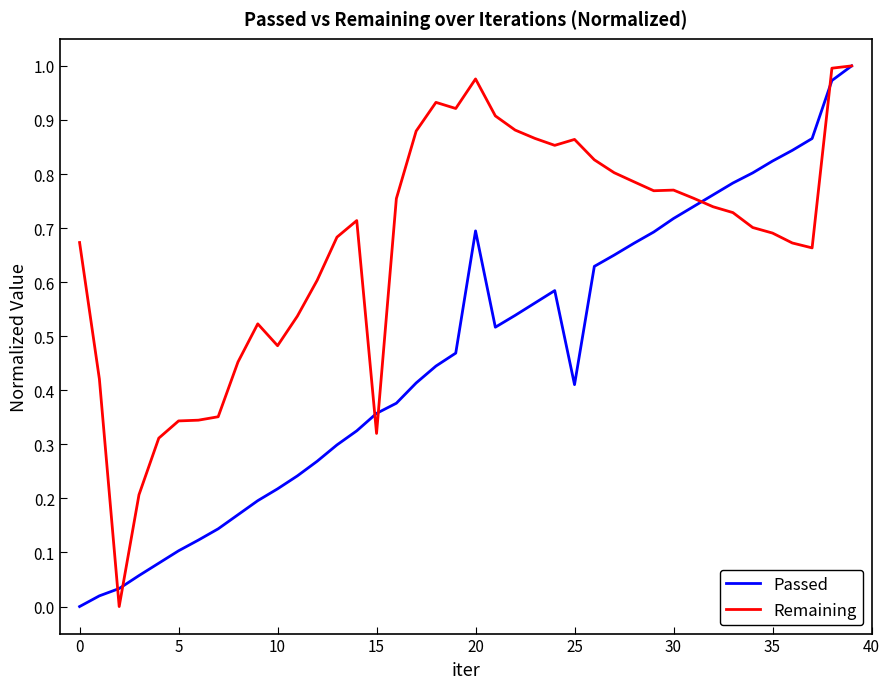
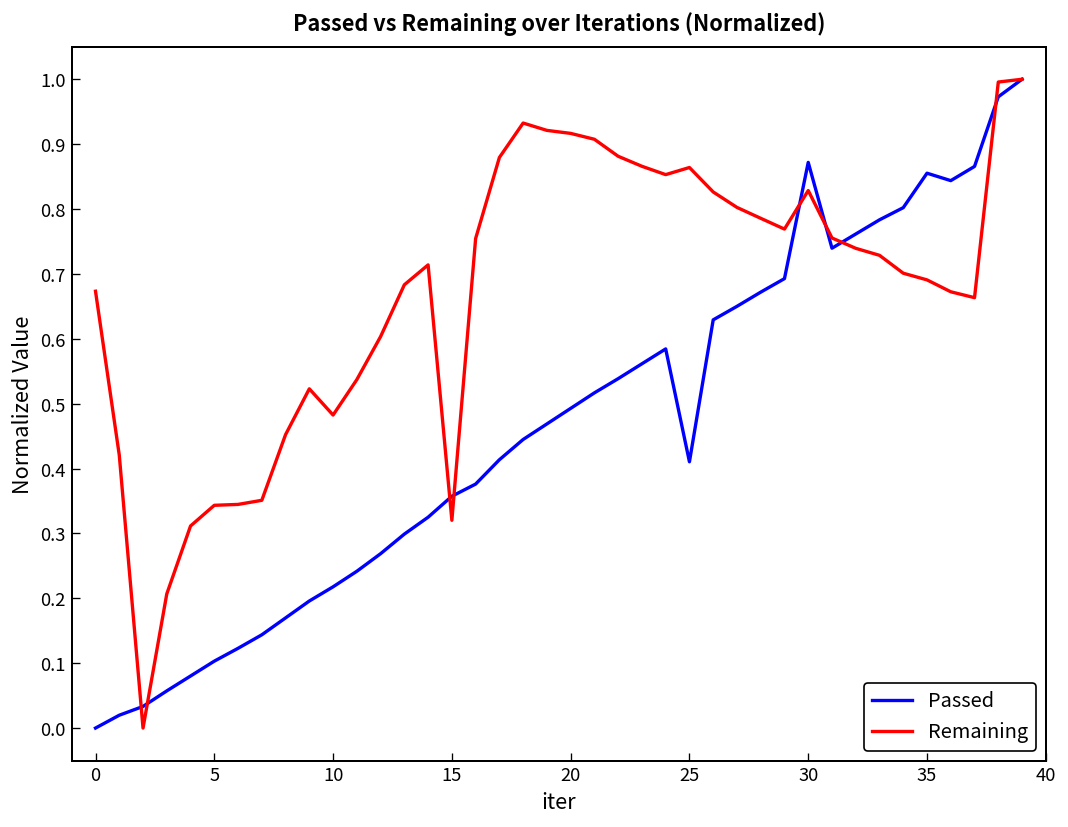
Passed, 20: 0.69 -> 0.49
Remaining, 20: 0.98 -> 0.92
Passed, 30: 0.72 -> 0.87
Remaining, 30: 0.77 -> 0.83
Passed, 35: 0.82 -> 0.86
